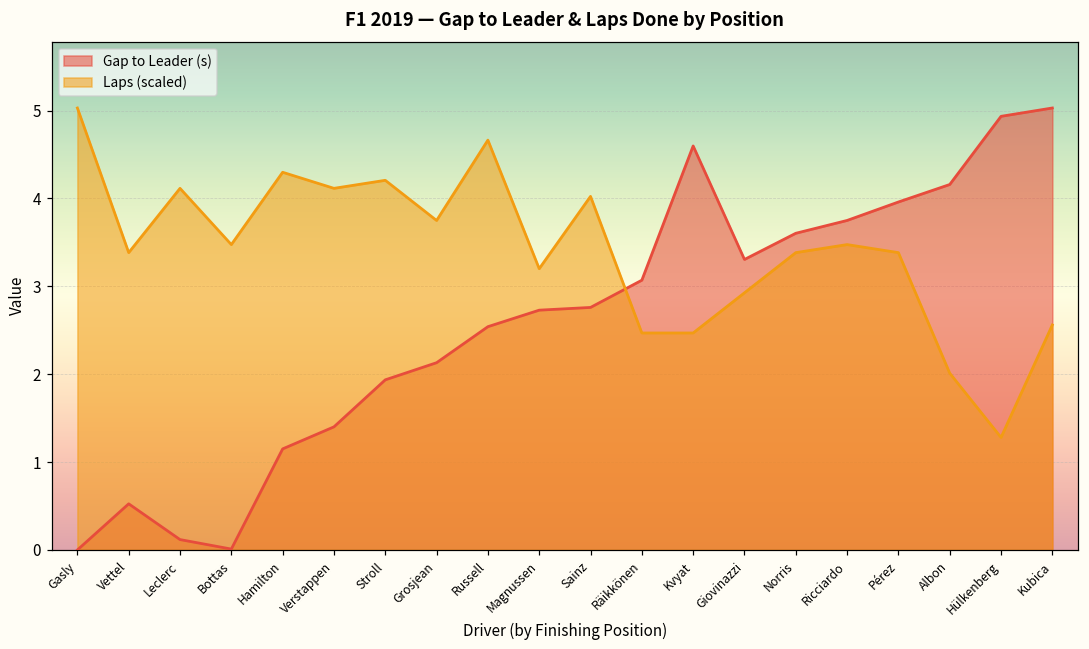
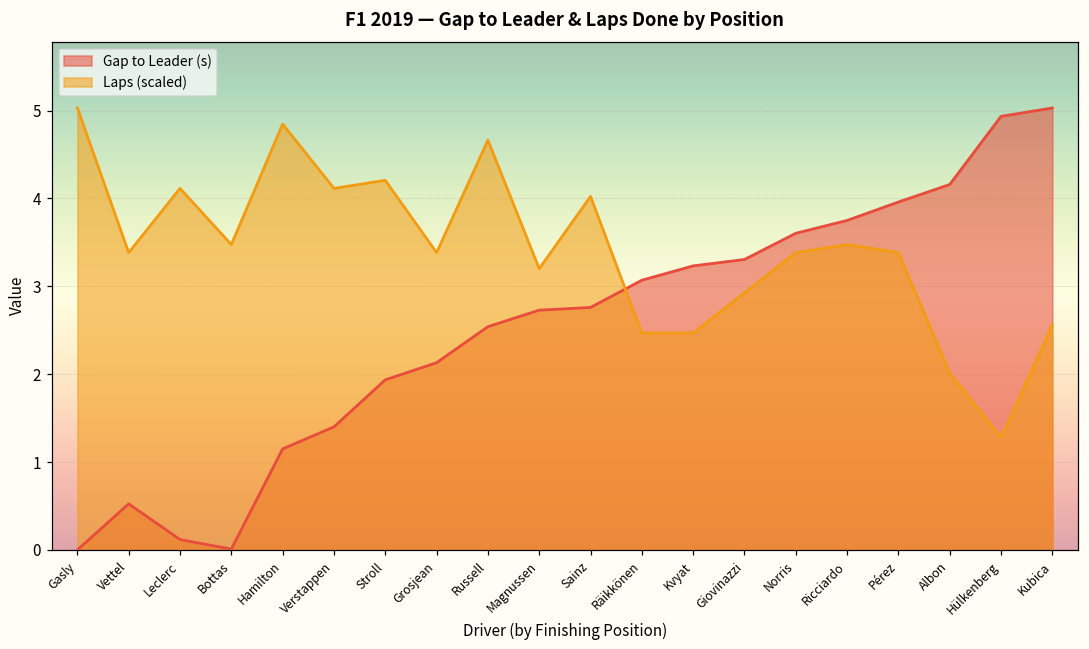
Laps (scaled), Hamilton: 4.3 -> 4.8
Laps (scaled), Grosjean: 3.7 -> 3.4
Gap to Leader (s), Kvyat: 4.6 -> 3.2
